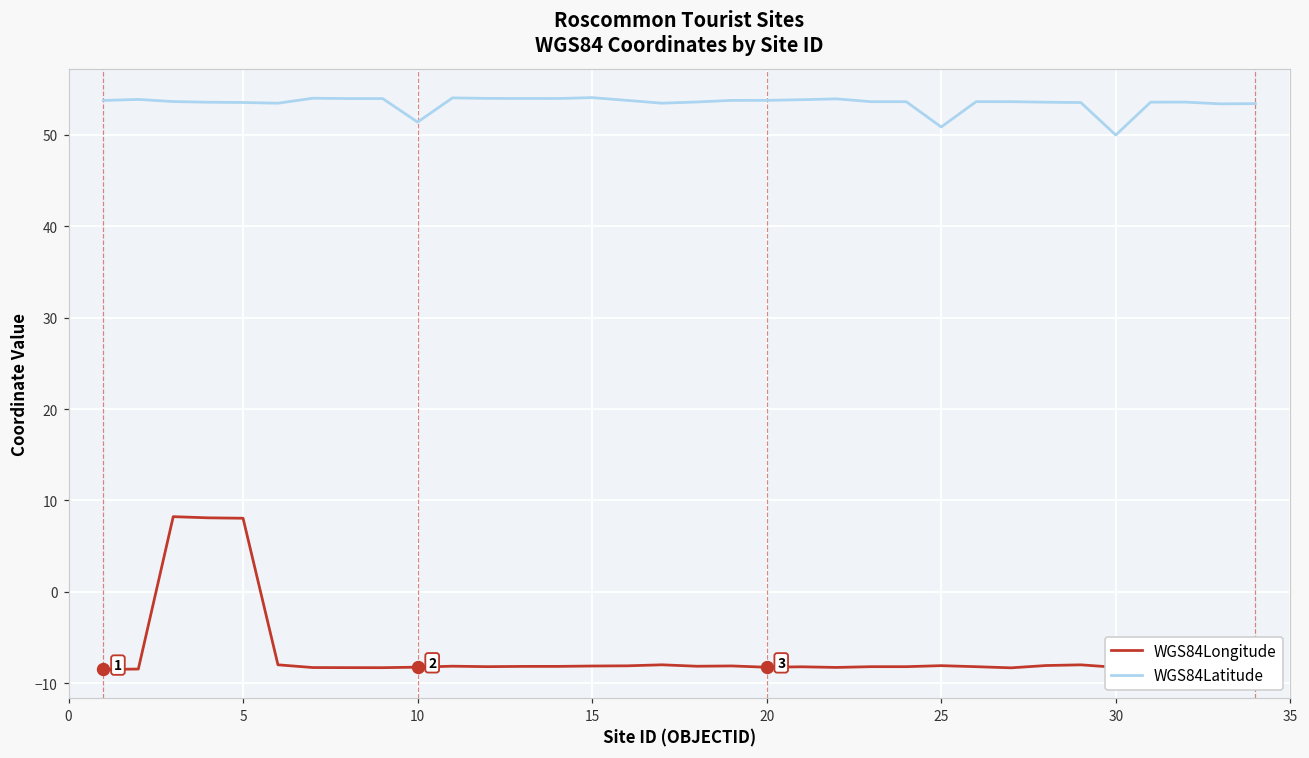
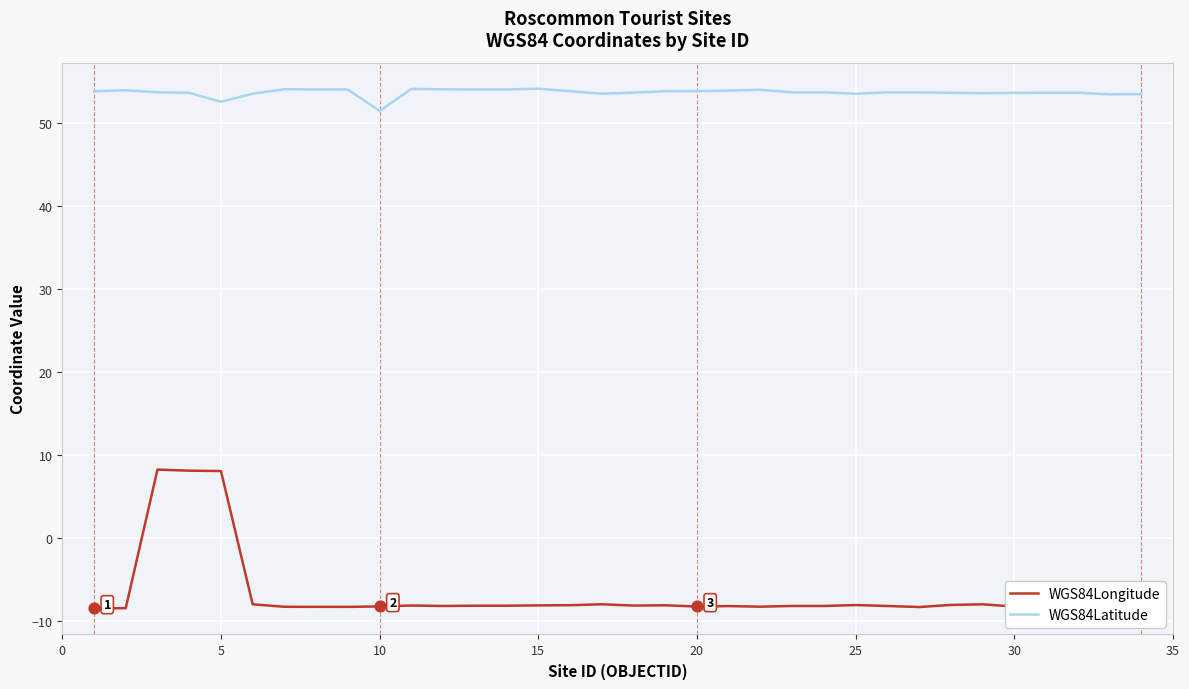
WGS84Latitude, 5: 54 -> 52
WGS84Latitude, 25: 51 -> 53
WGS84Latitude, 30: 50 -> 54
